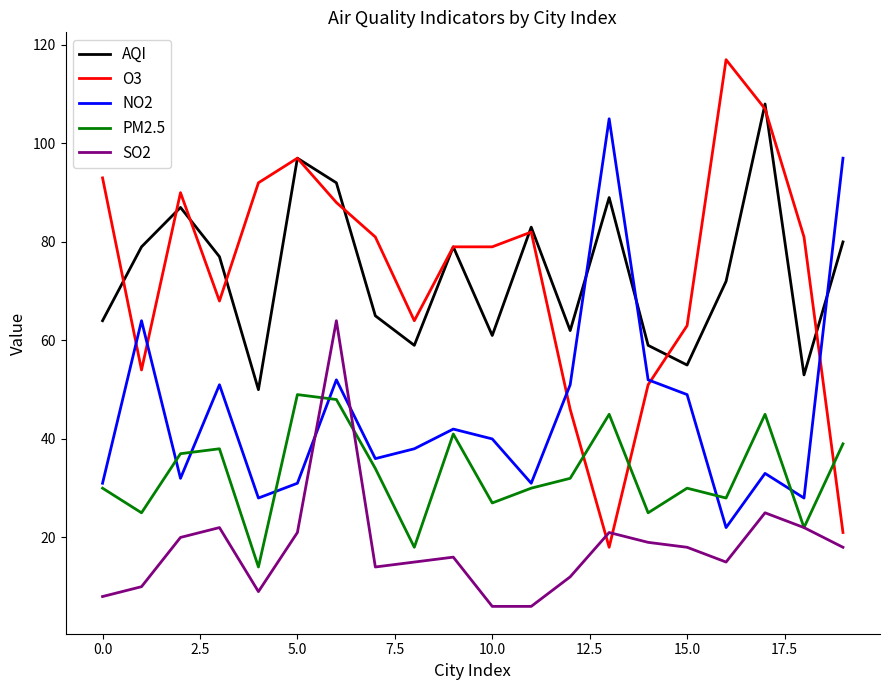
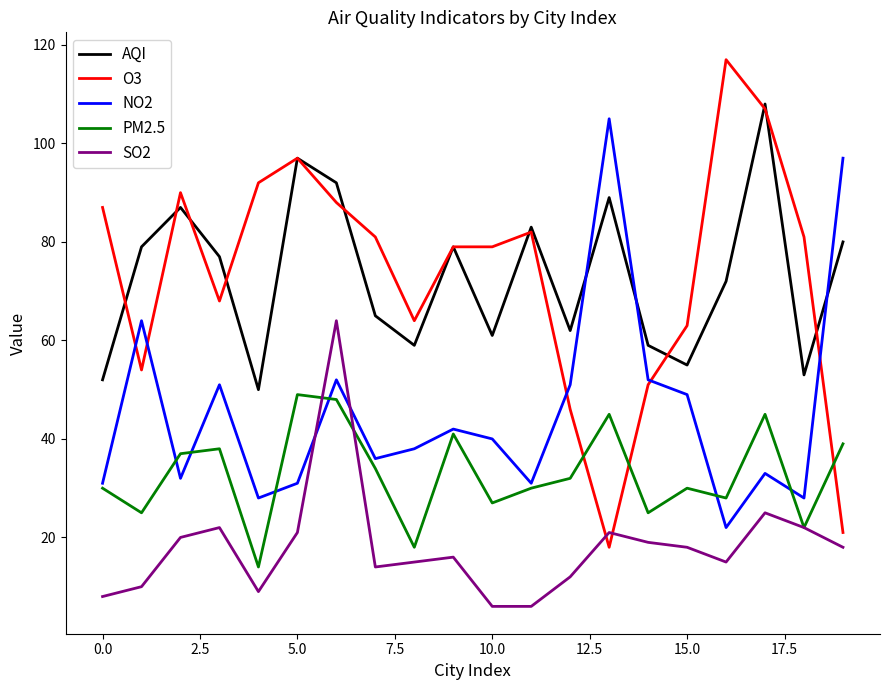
AQI, 0.0: 64 -> 52
O3, 0.0: 93 -> 87
